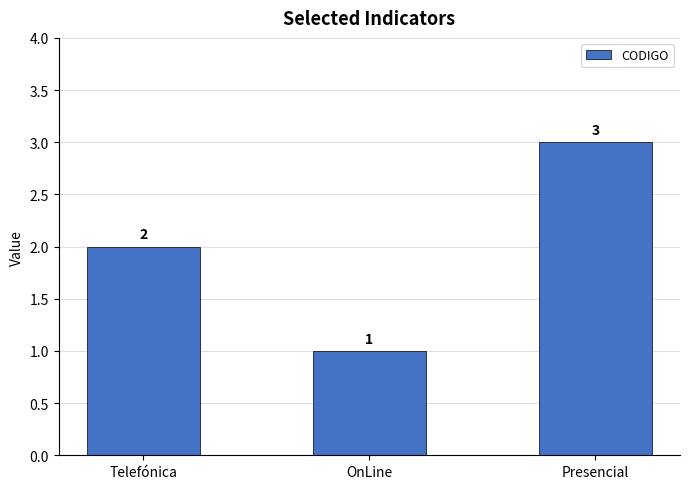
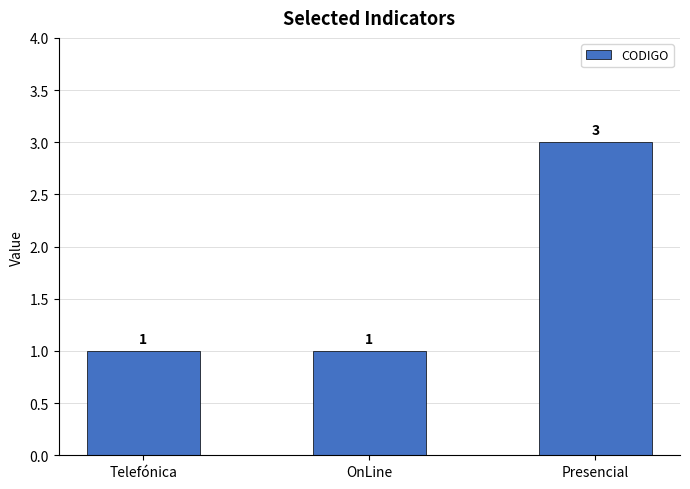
Telefónica: 2 -> 1
